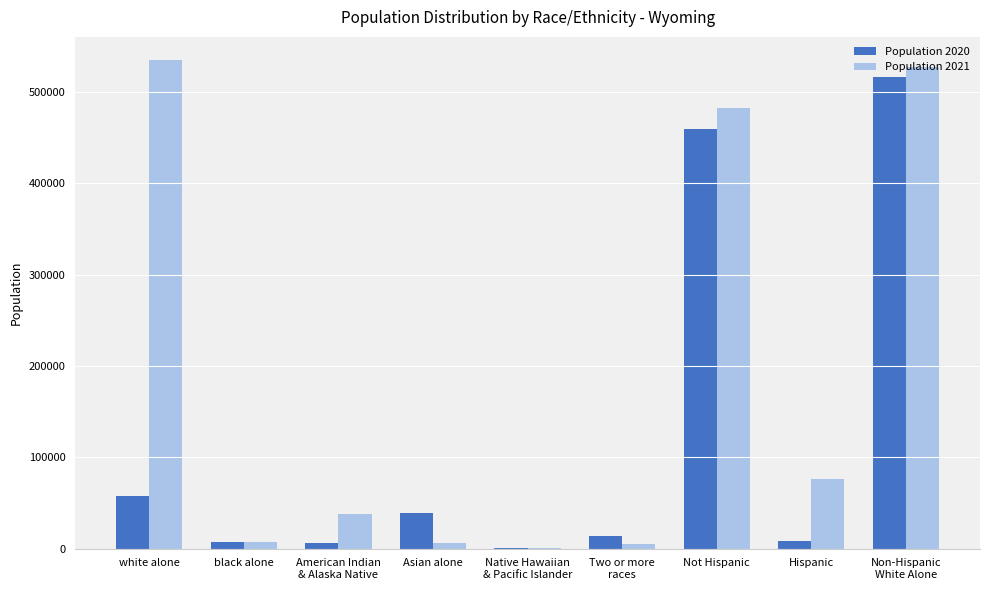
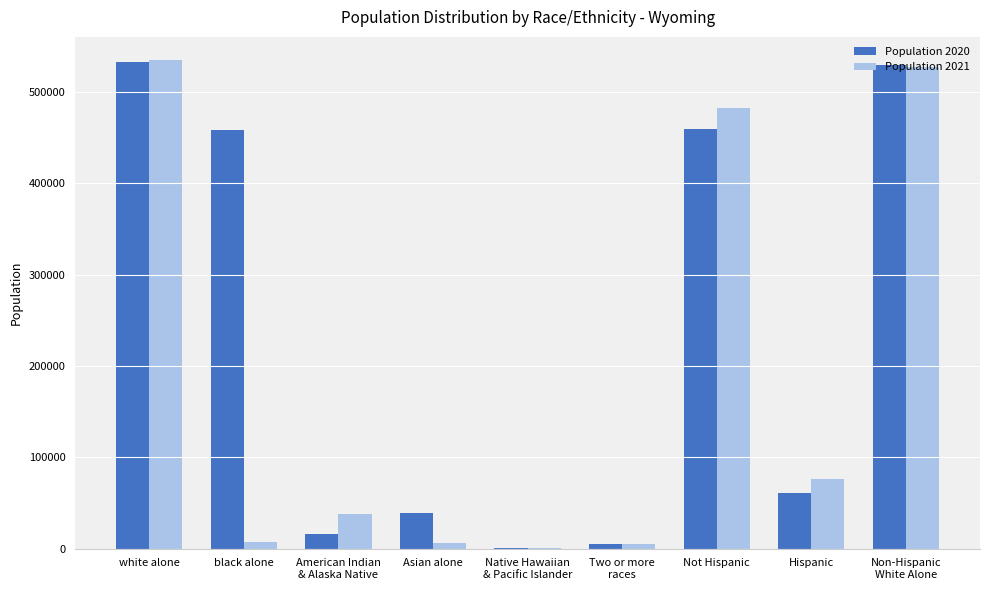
Population 2020, white alone: 60000 -> 530000
Population 2020, black alone: 10000 -> 460000
Population 2020, American Indian & Alaska Native: 10000 -> 20000
Population 2020, Two or more races: 10000 -> 0
Population 2020, Hispanic: 10000 -> 60000
Population 2020, Non-Hispanic White Alone: 520000 -> 530000
